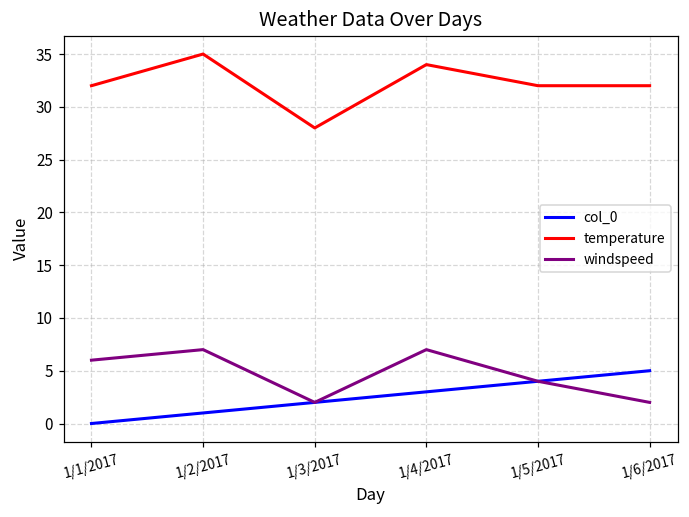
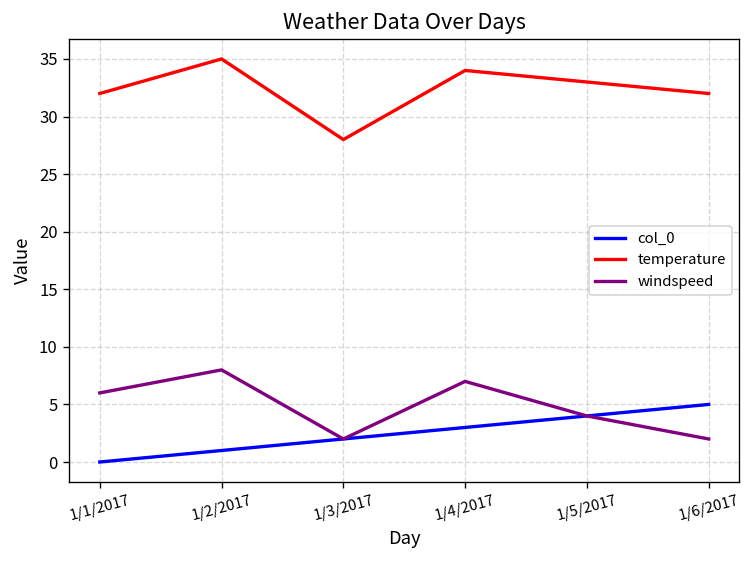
windspeed, 1/2/2017: 7 -> 8
temperature, 1/5/2017: 32 -> 33
